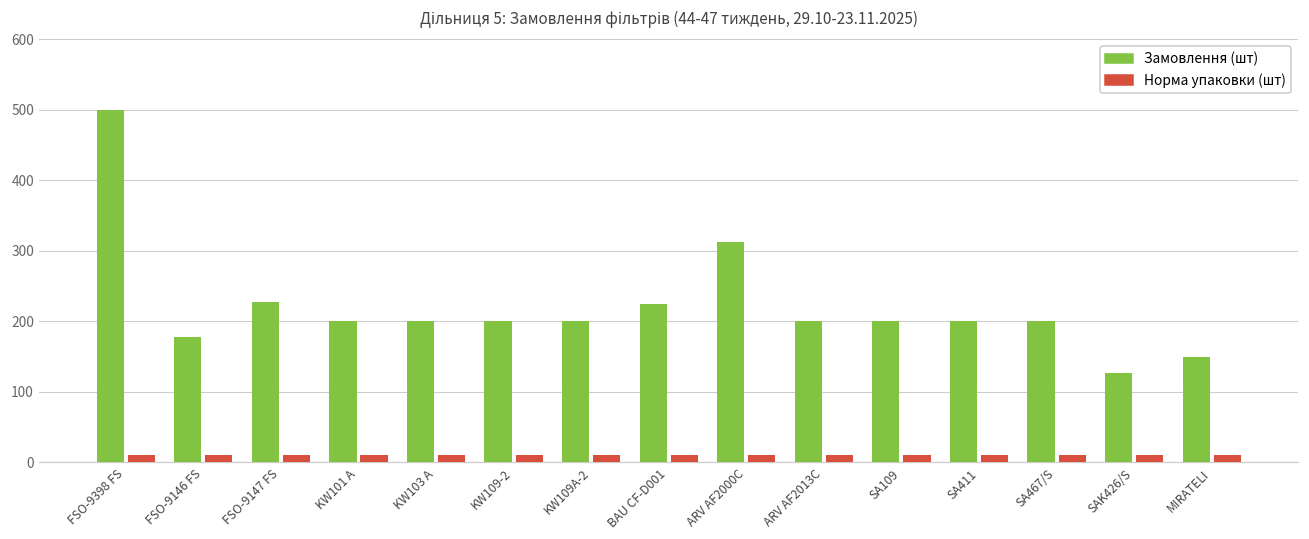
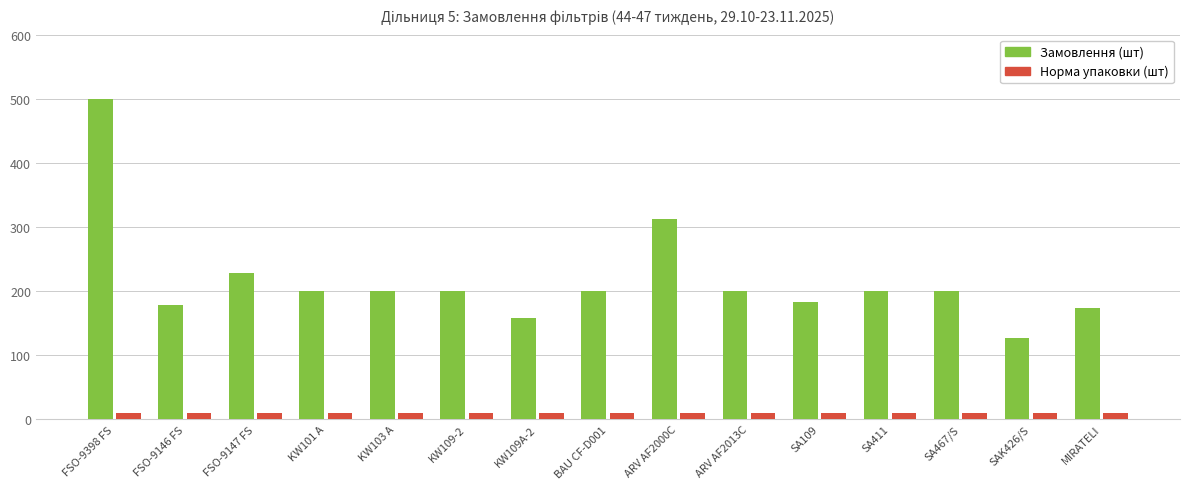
Замовлення (шт), KW109A-2: 200 -> 160
Замовлення (шт), BAU CF-D001: 230 -> 200
Замовлення (шт), SA109: 200 -> 180
Замовлення (шт), MIRATELI: 150 -> 170
